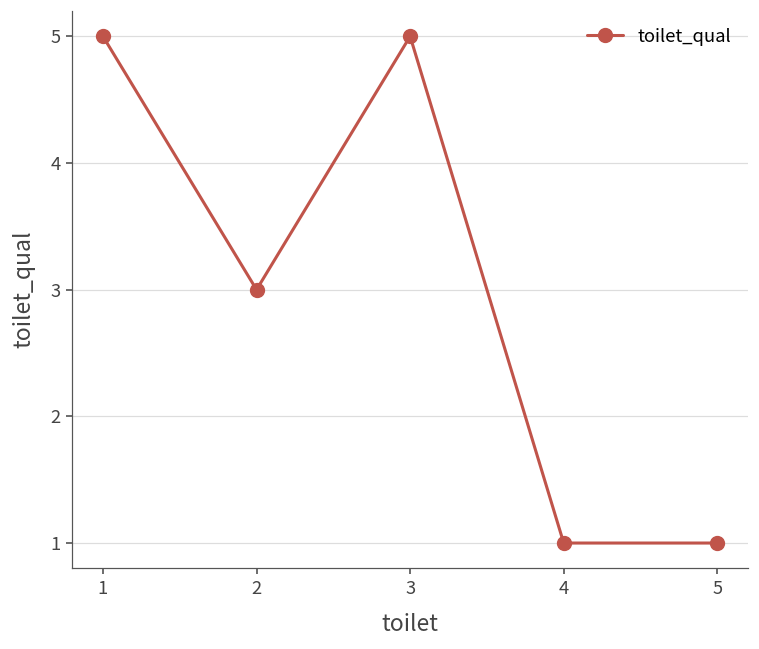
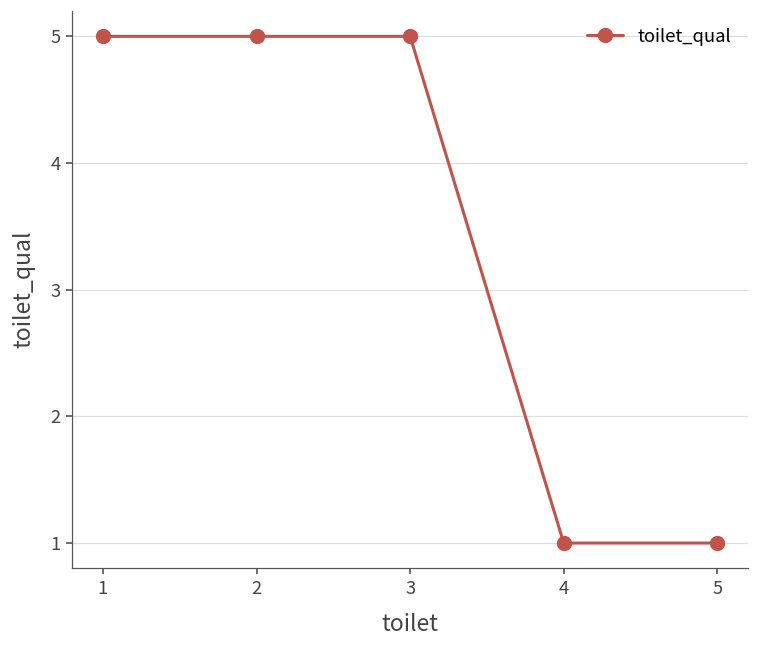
2: 3 -> 5
